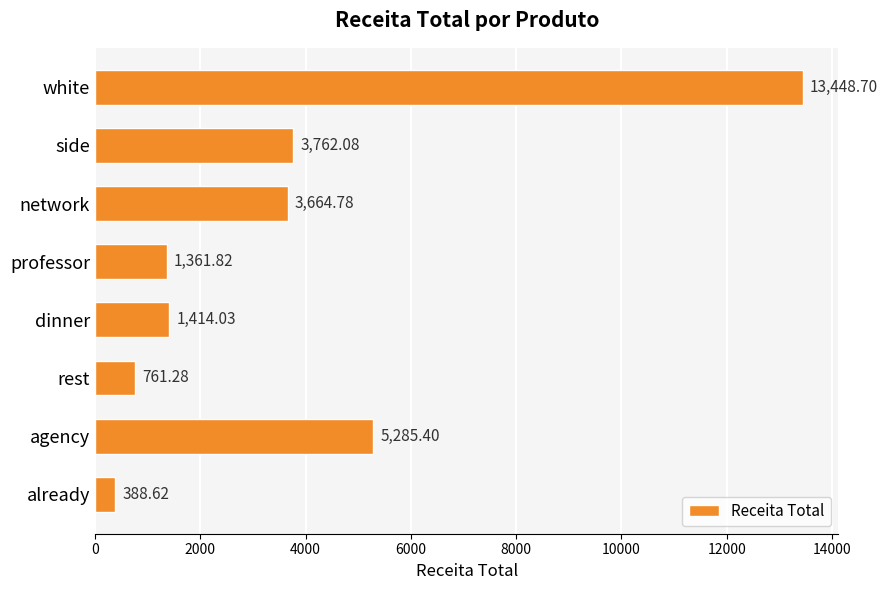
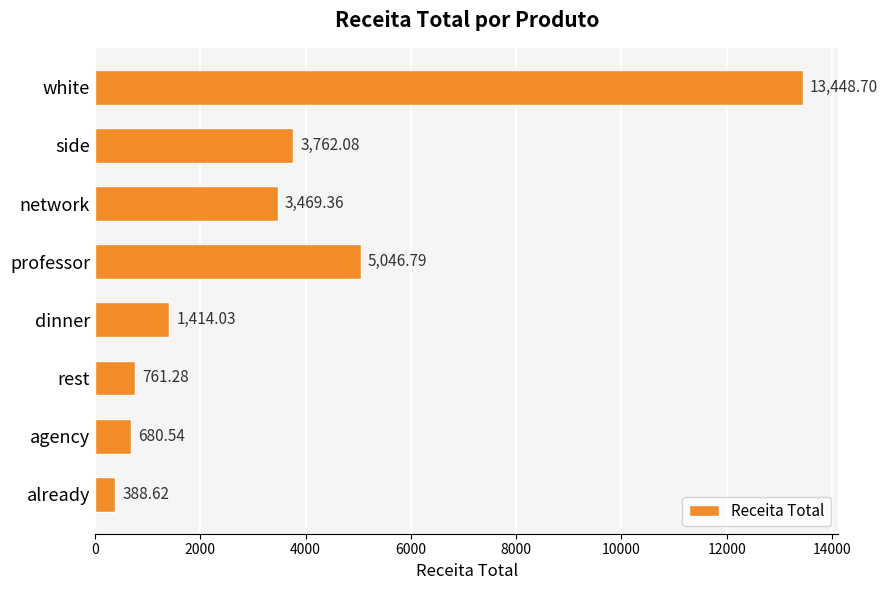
network: 3,664.78 -> 3,469.36
professor: 1,361.82 -> 5,046.79
agency: 5,285.40 -> 680.54
